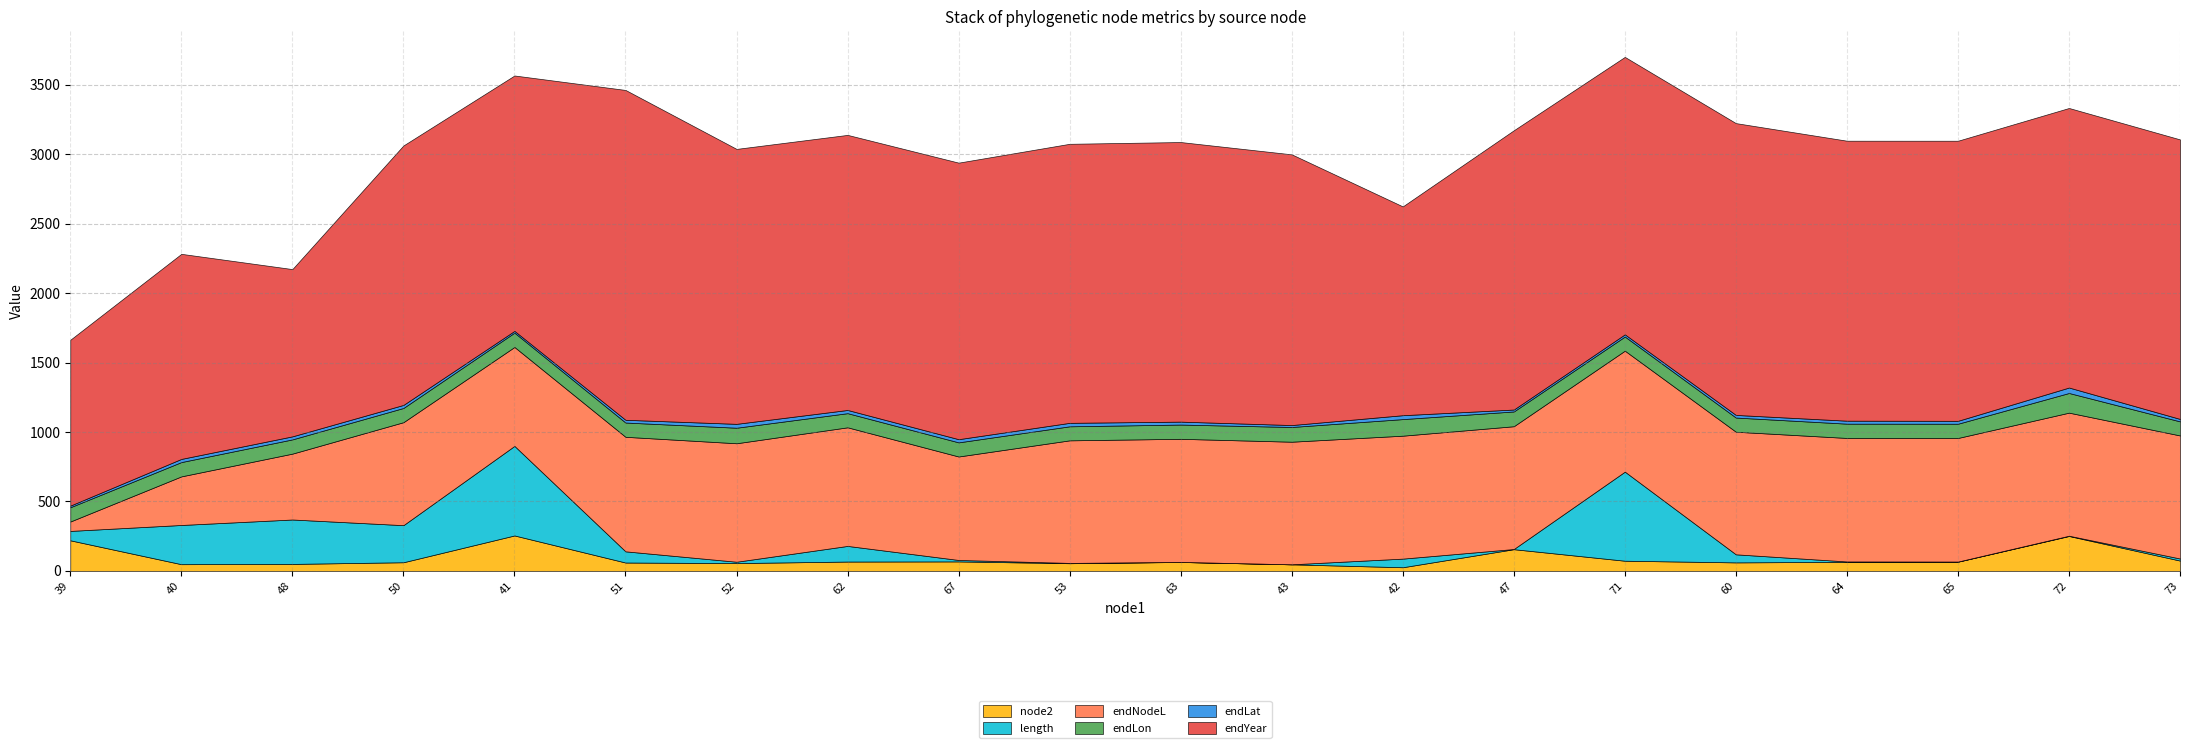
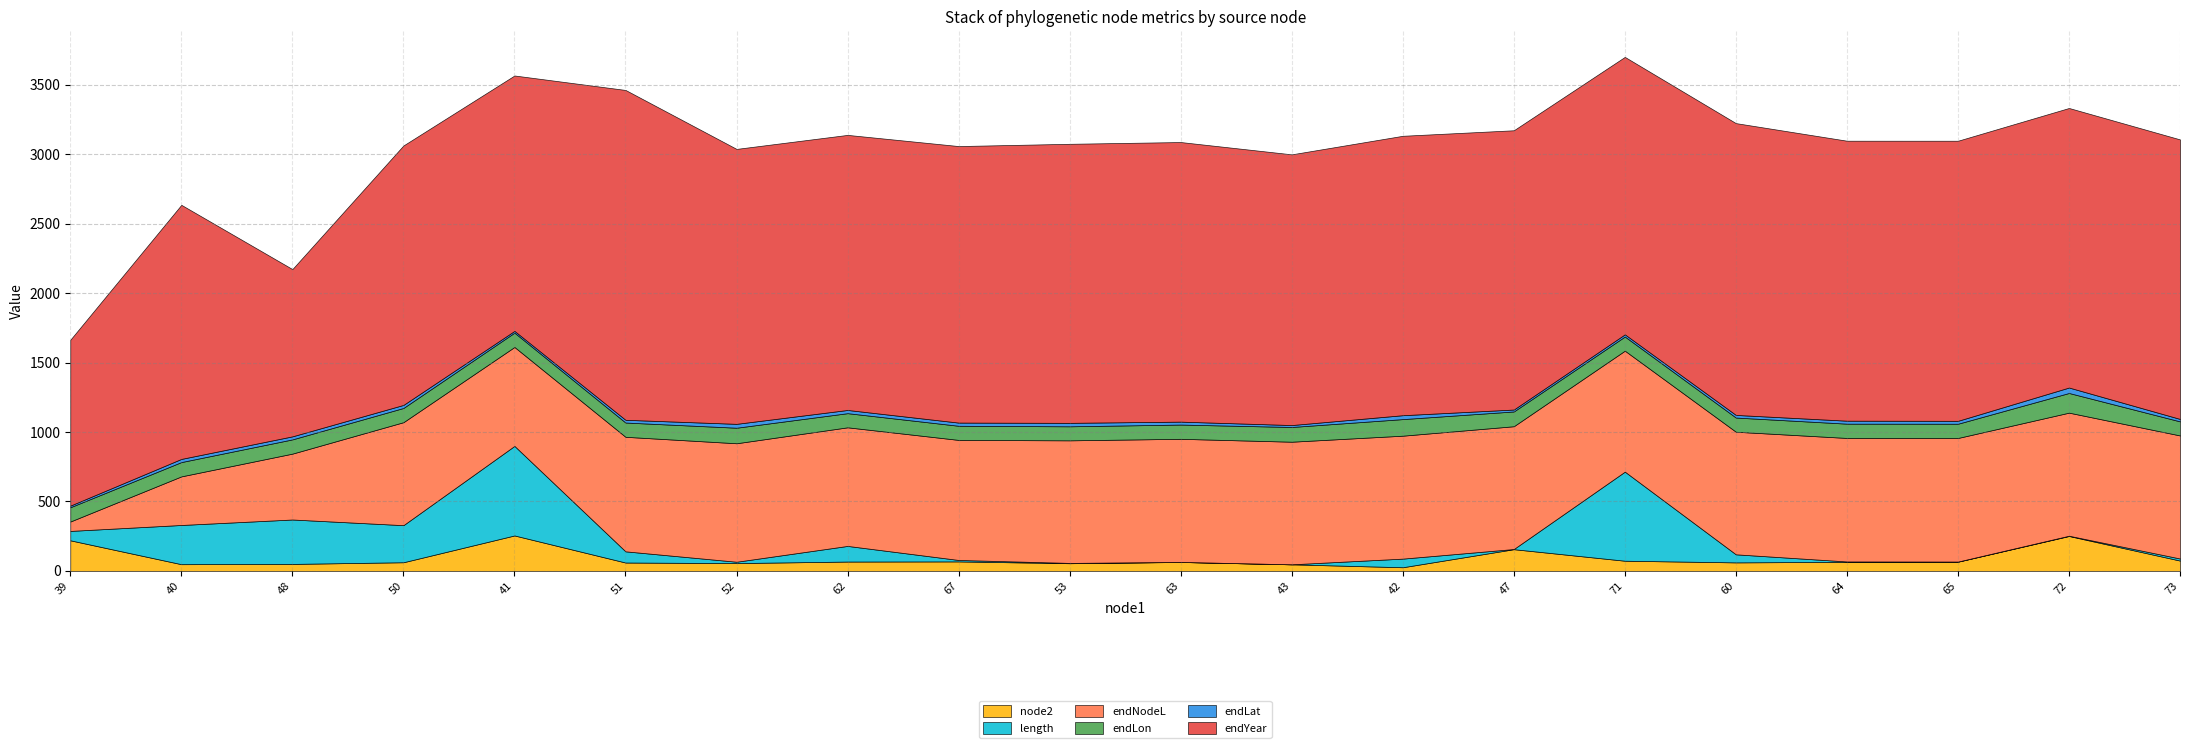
endYear, 40: 1480 -> 1830
endNodeL, 67: 750 -> 860
endYear, 42: 1500 -> 2010
